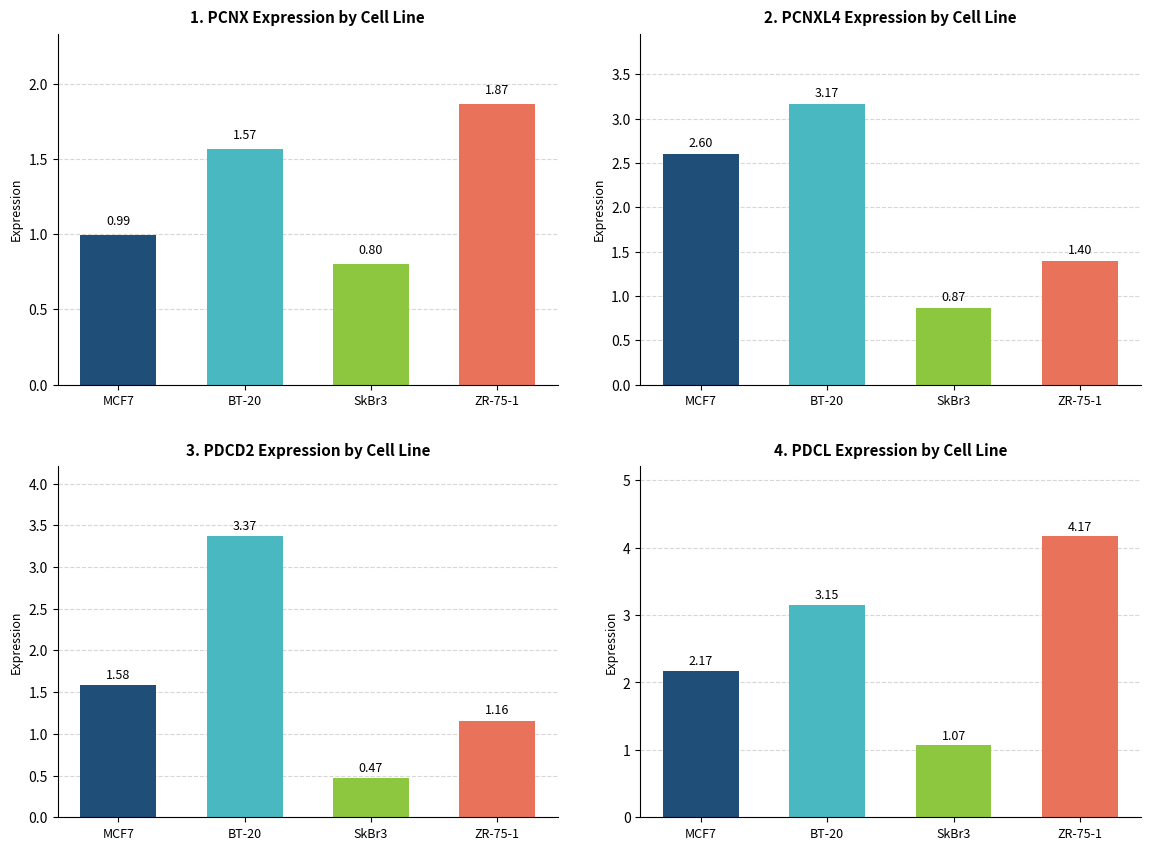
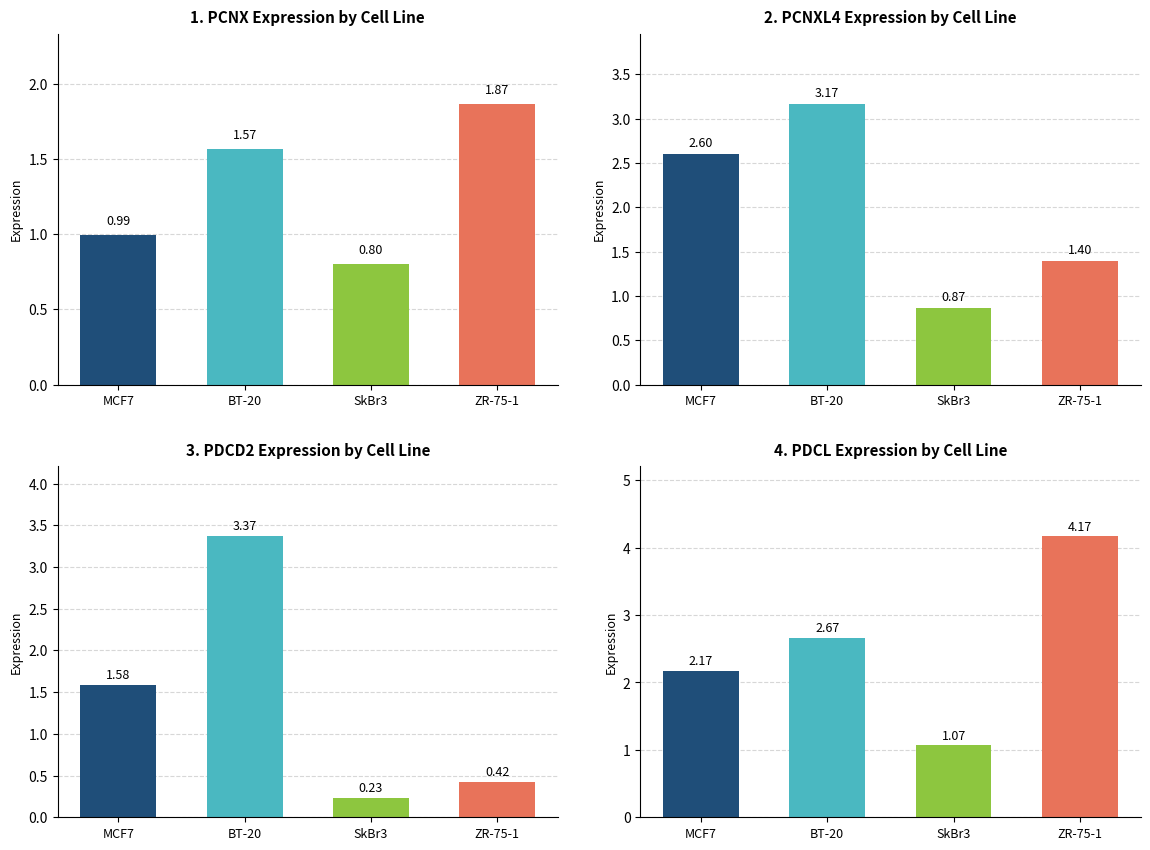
3. PDCD2 Expression by Cell Line, SkBr3: 0.47 -> 0.23
3. PDCD2 Expression by Cell Line, ZR-75-1: 1.16 -> 0.42
4. PDCL Expression by Cell Line, BT-20: 3.15 -> 2.67
